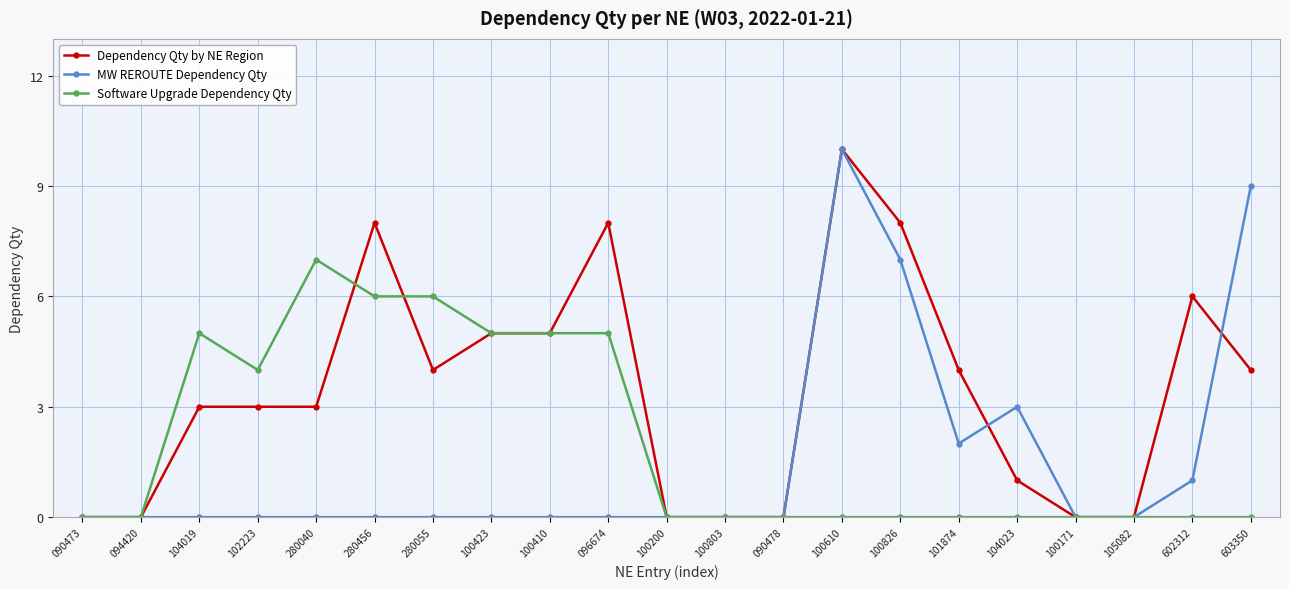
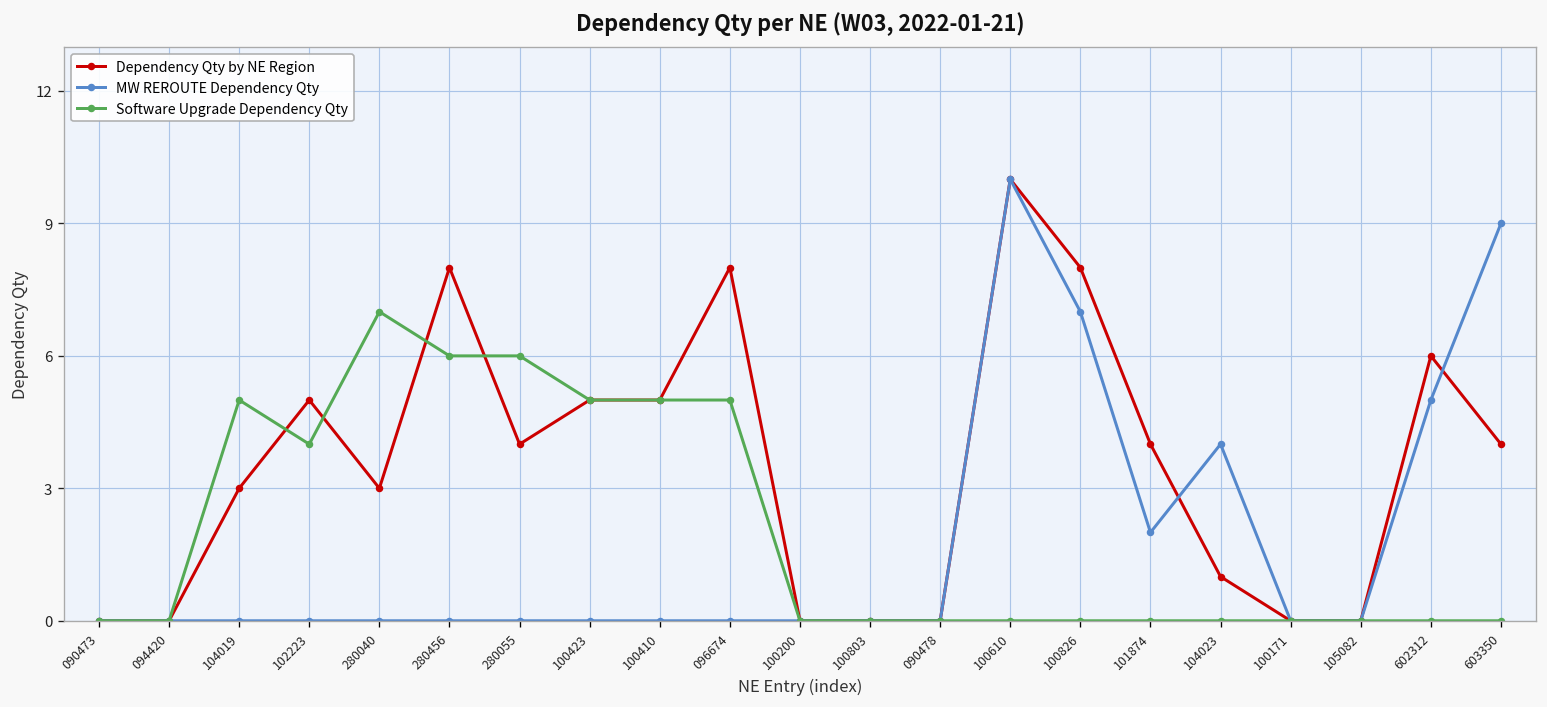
Dependency Qty by NE Region, 102223: 3 -> 5
MW REROUTE Dependency Qty, 104023: 3 -> 4
MW REROUTE Dependency Qty, 602312: 1 -> 5
